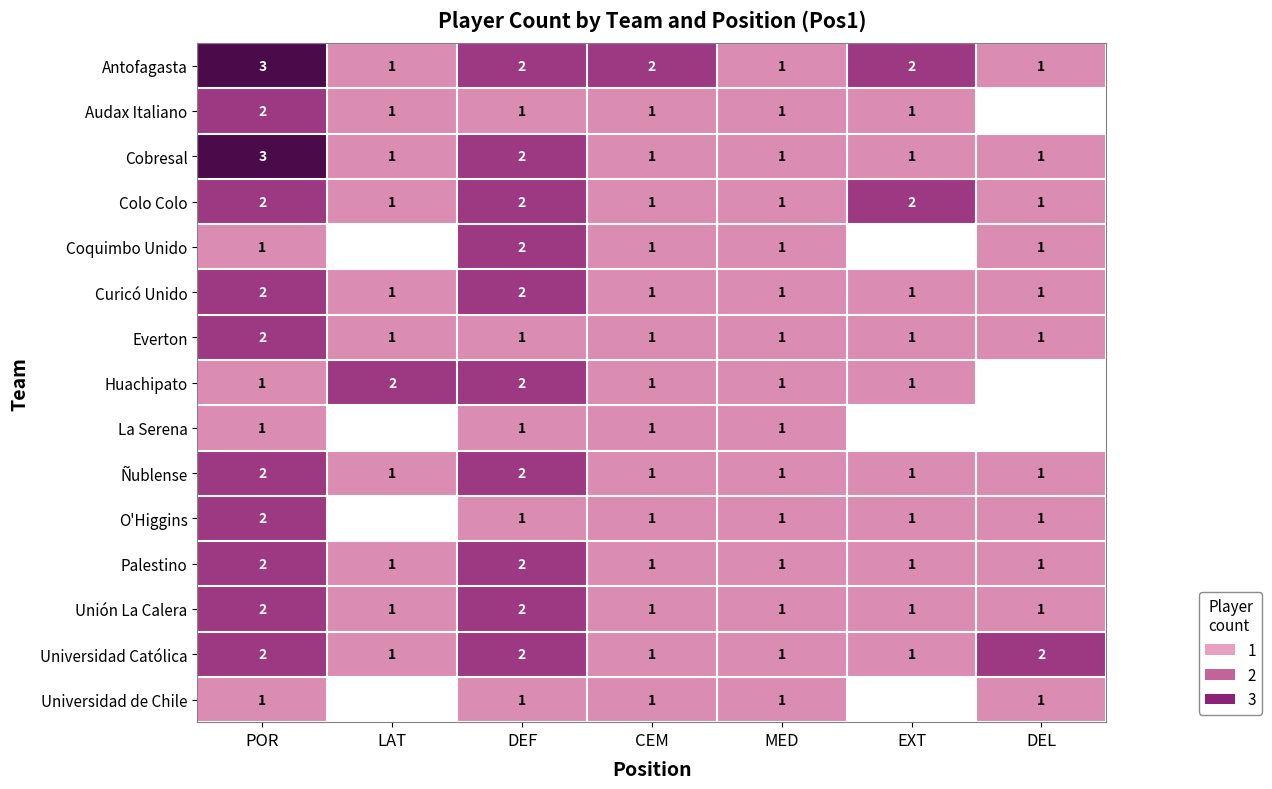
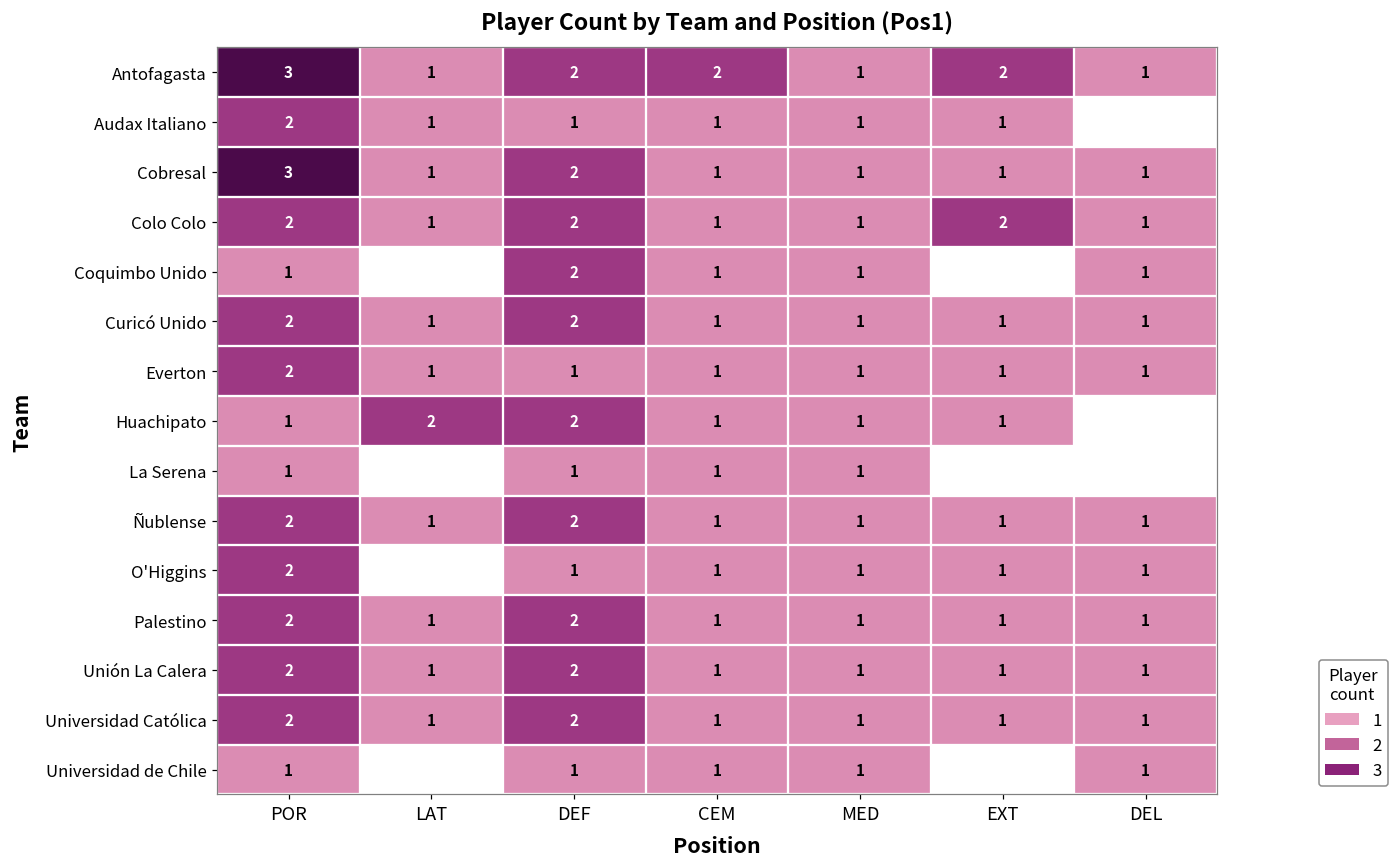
Universidad Católica, DEL: 2 -> 1
